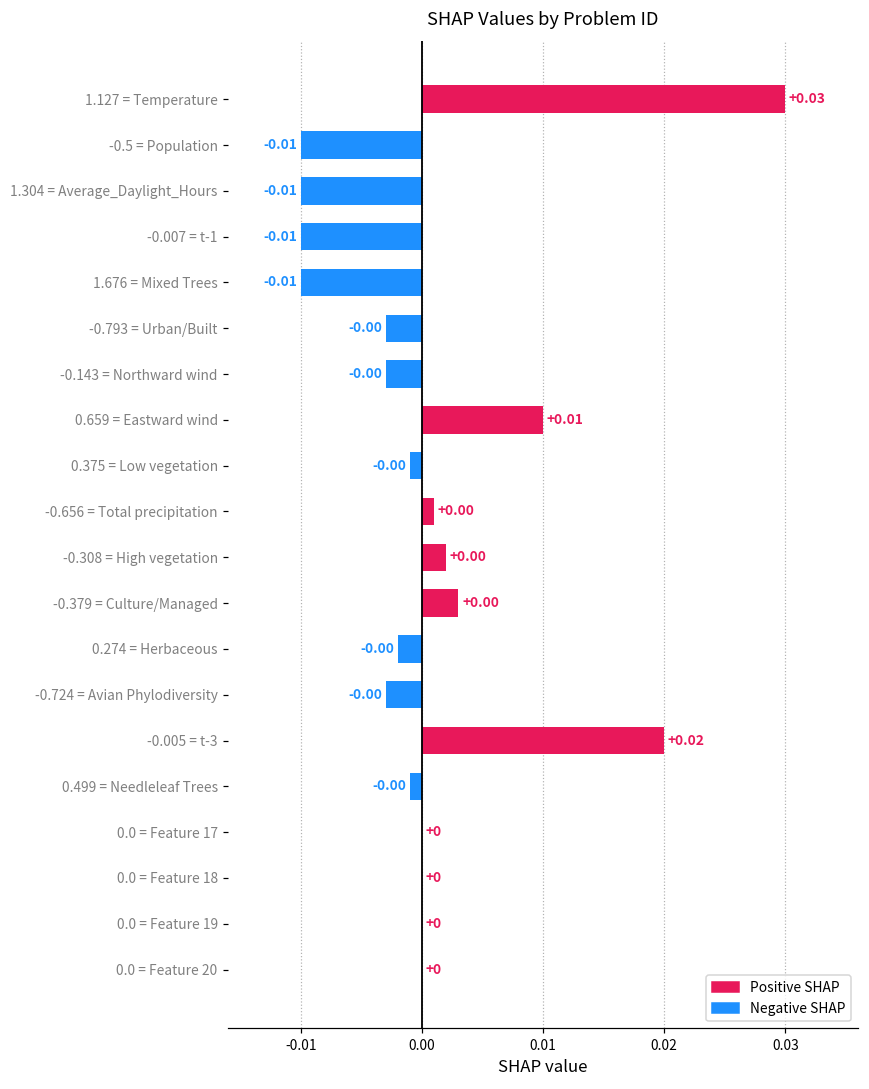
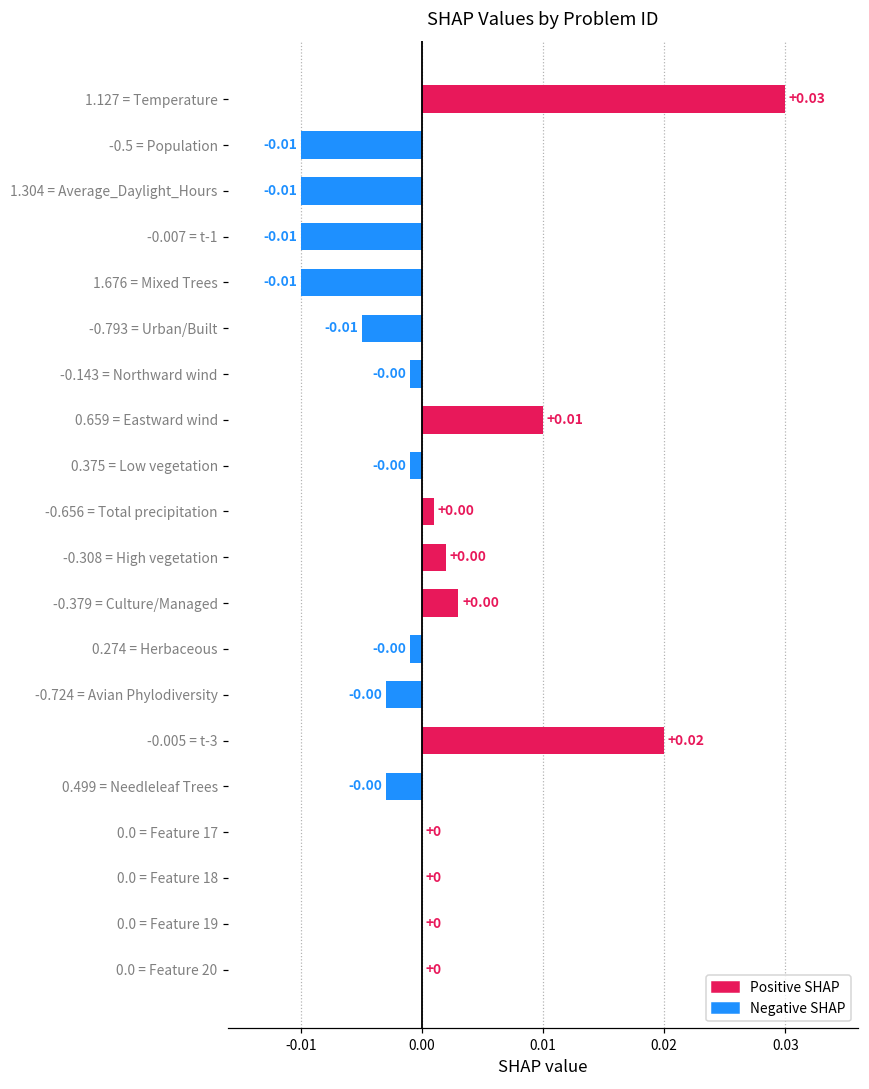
-0.793 = Urban/Built: -0.00 -> -0.01
-0.143 = Northward wind: -0.003 -> -0.001
0.274 = Herbaceous: -0.002 -> -0.001
0.499 = Needleleaf Trees: -0.001 -> -0.003
